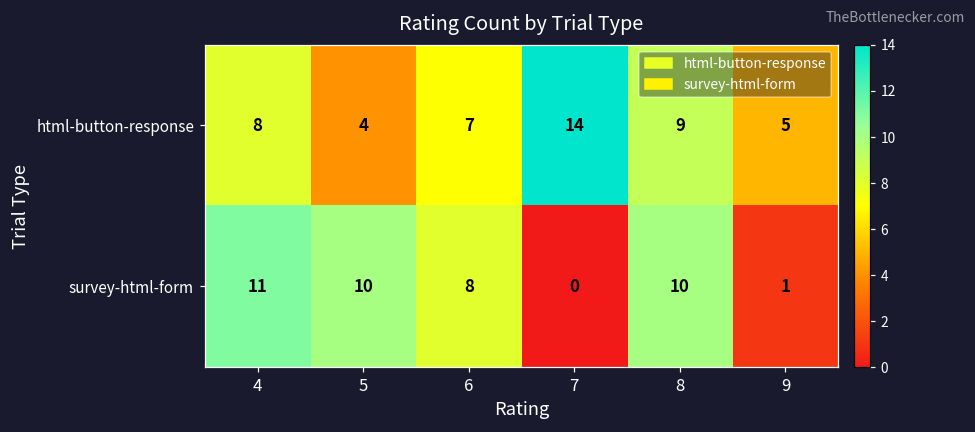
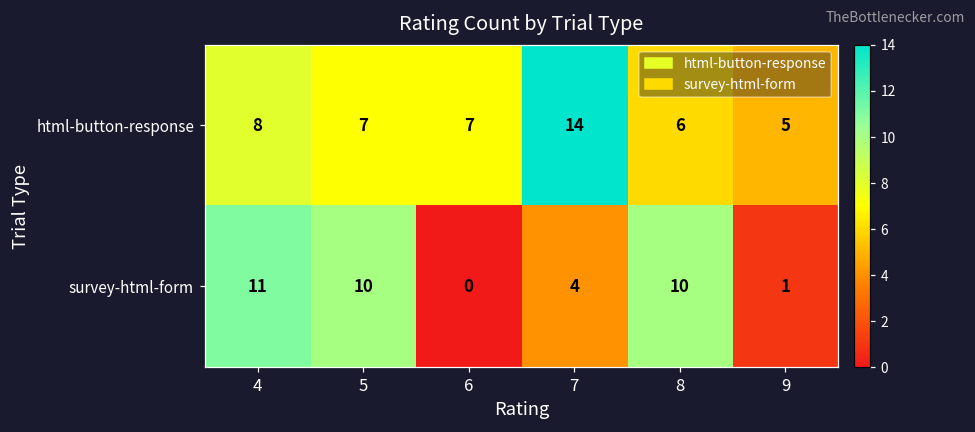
html-button-response, 5: 4 -> 7
html-button-response, 8: 9 -> 6
survey-html-form, 6: 8 -> 0
survey-html-form, 7: 0 -> 4
